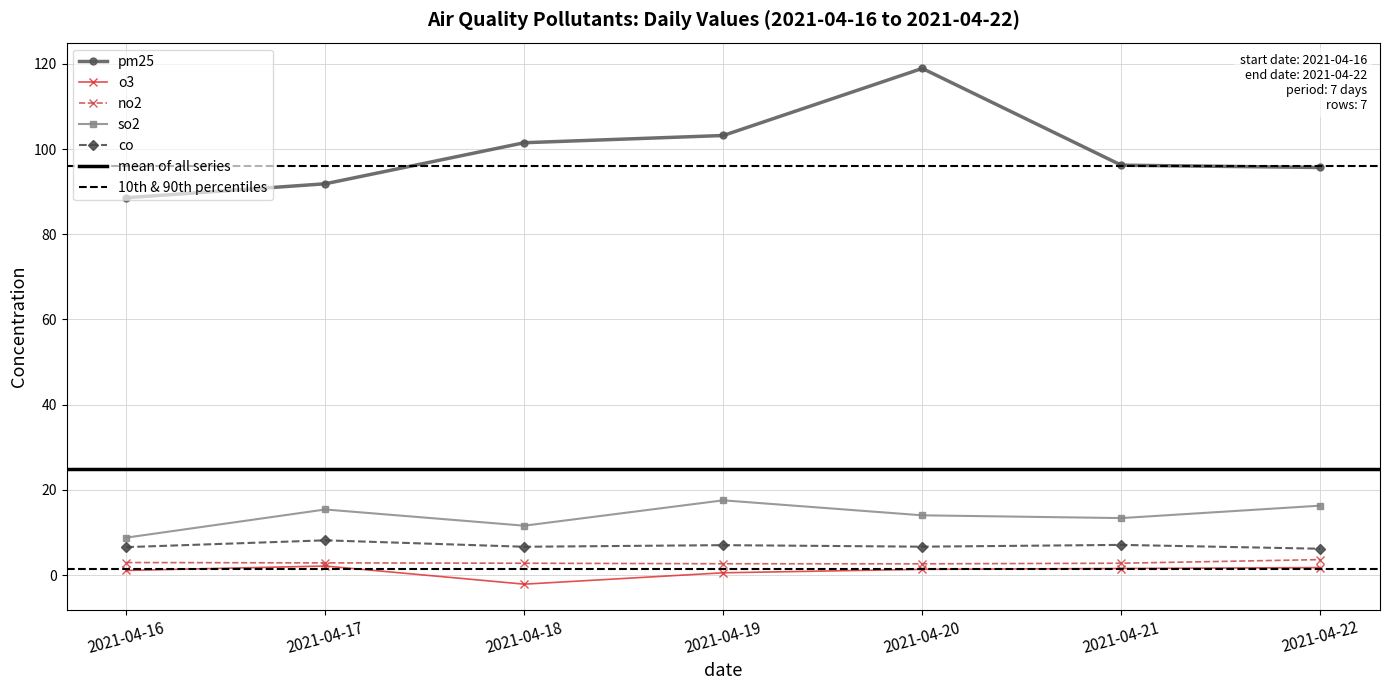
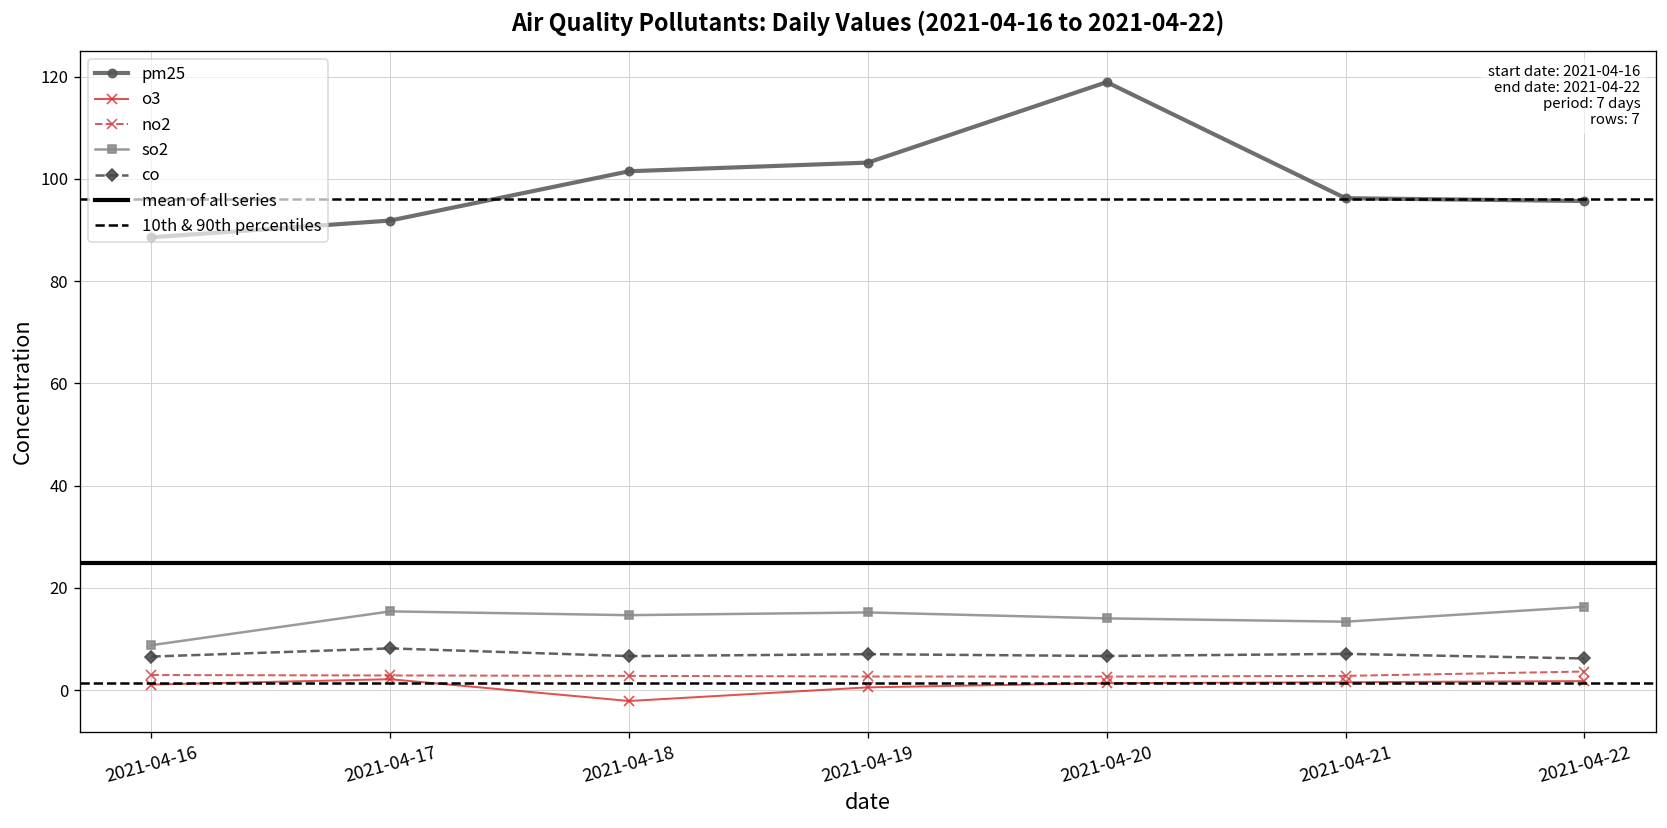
so2, 2021-04-18: 12 -> 15
so2, 2021-04-19: 18 -> 15
